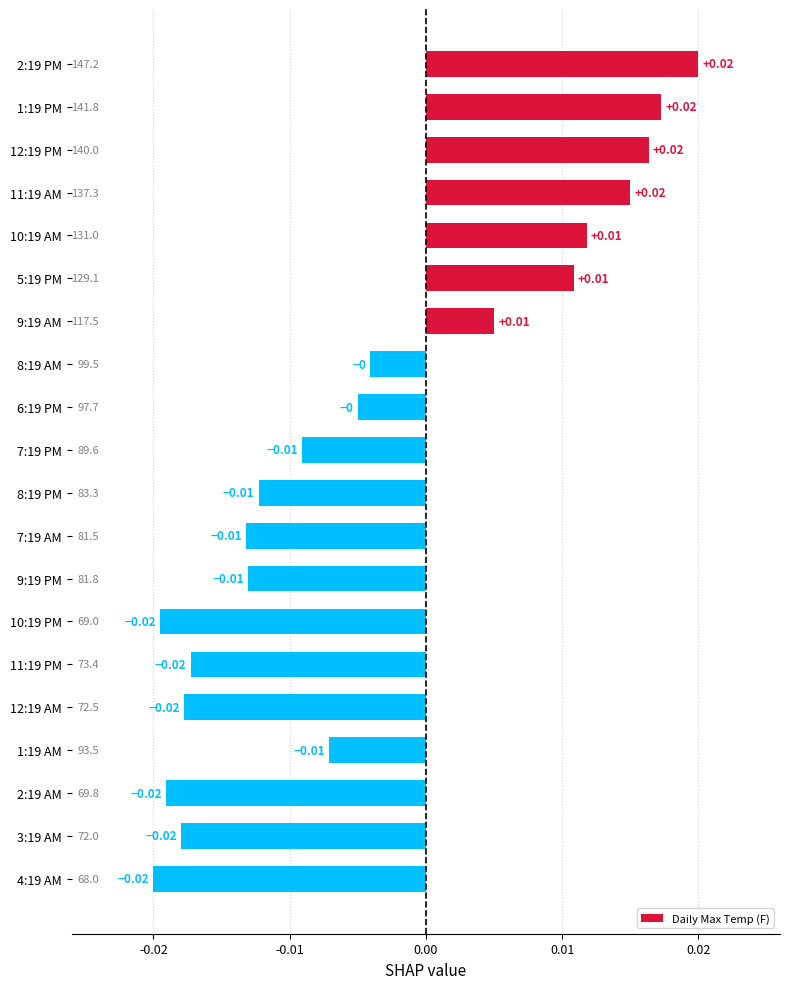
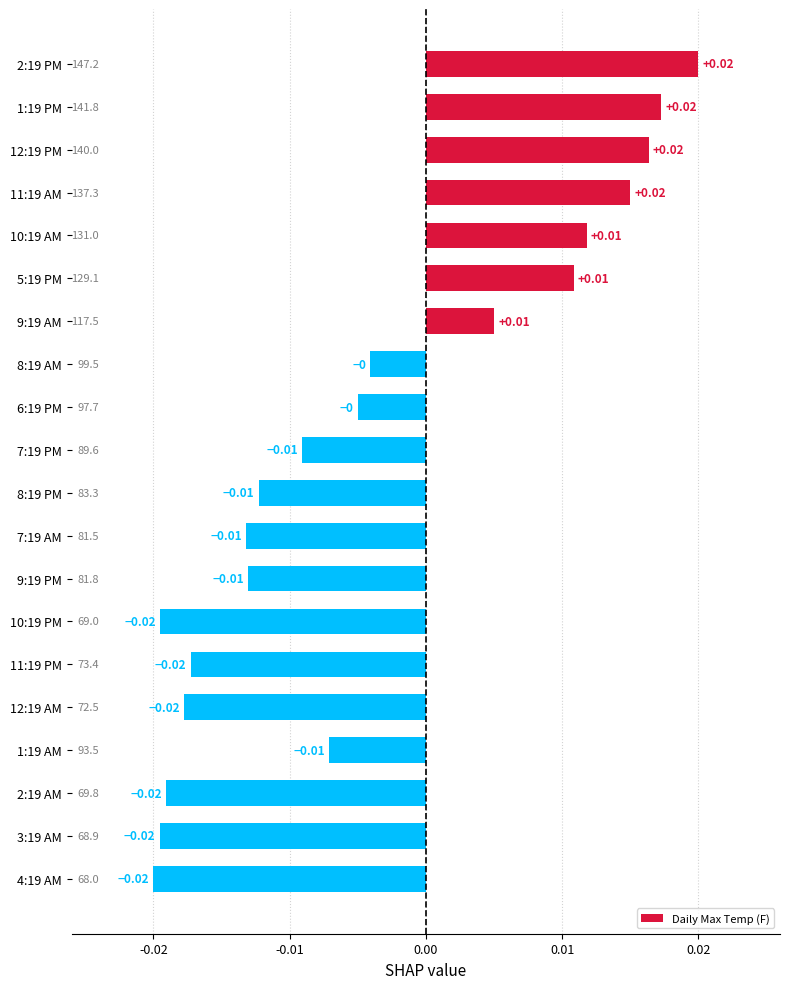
3:19 AM: 72.0 -> 68.9
